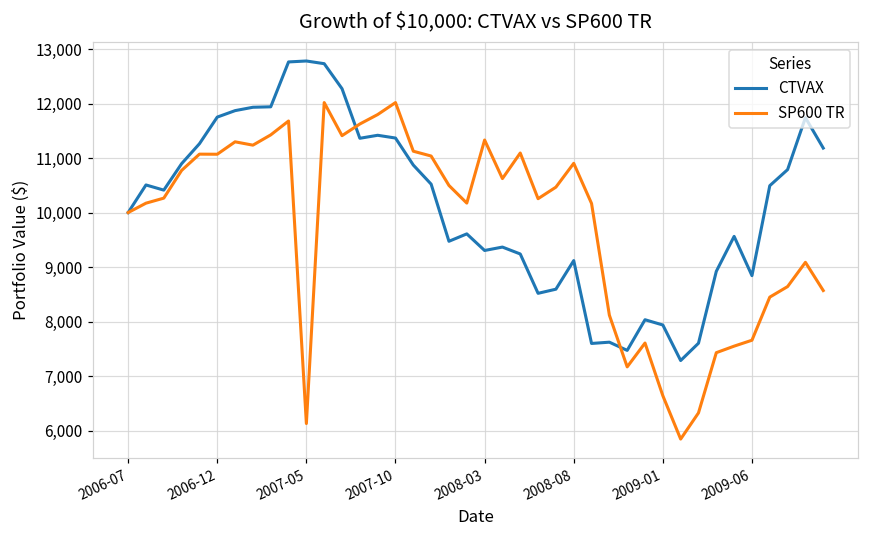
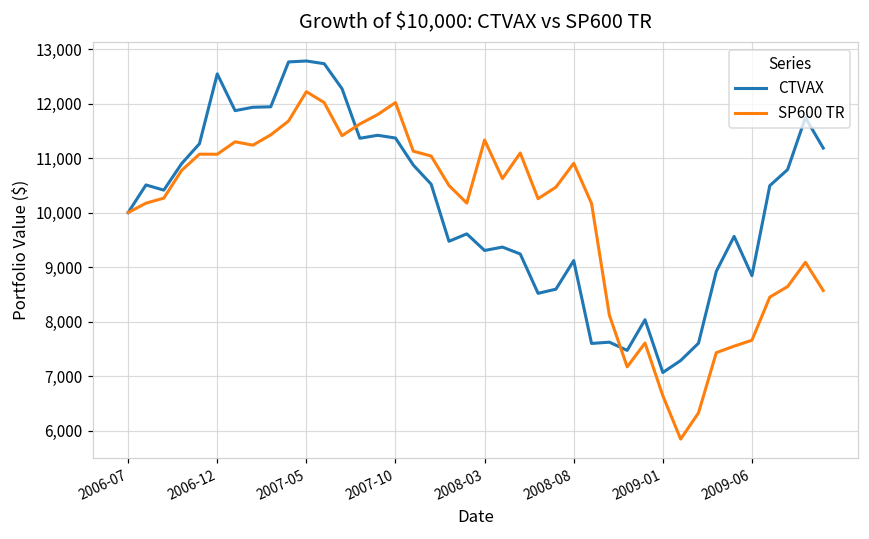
CTVAX, 2006-12: 11,800 -> 12,500
SP600 TR, 2007-05: 6,100 -> 12,200
CTVAX, 2009-01: 7,900 -> 7,100
